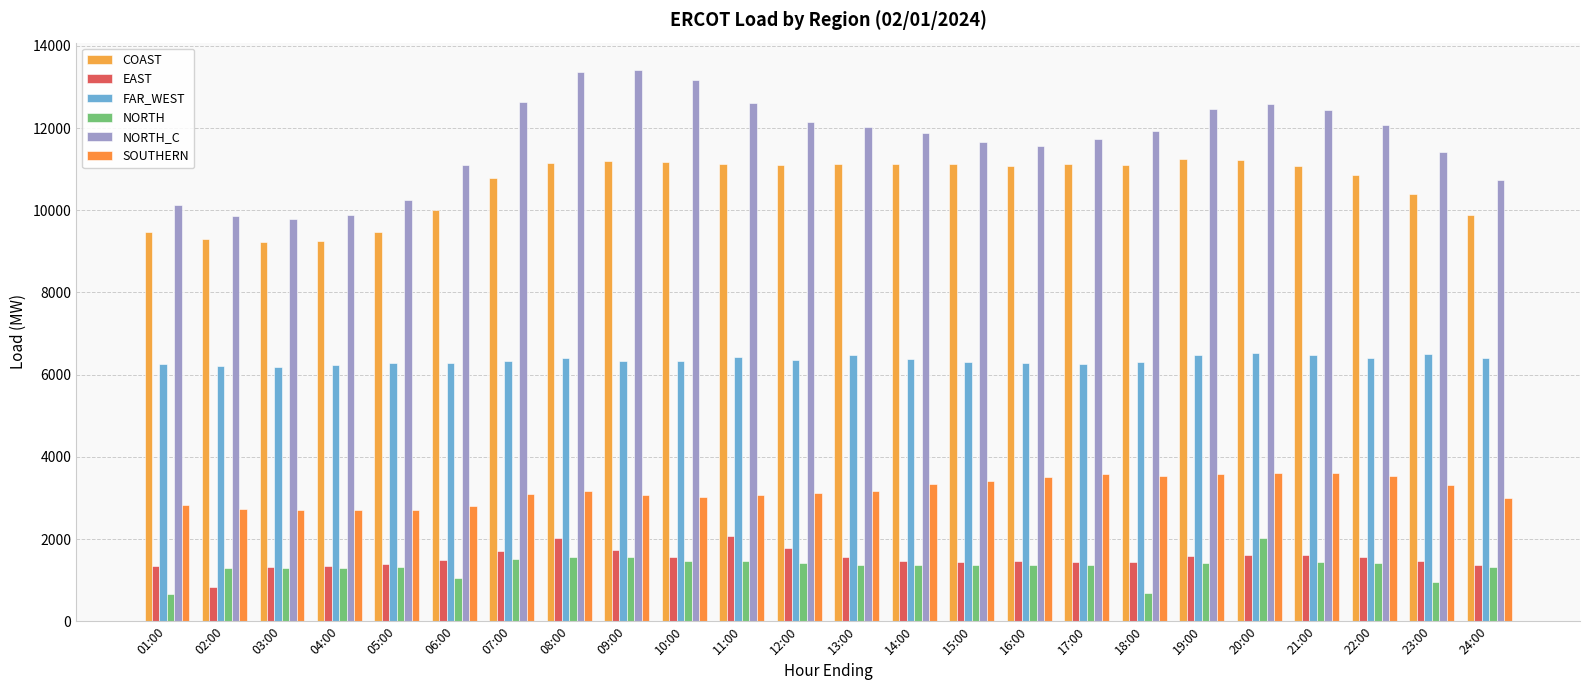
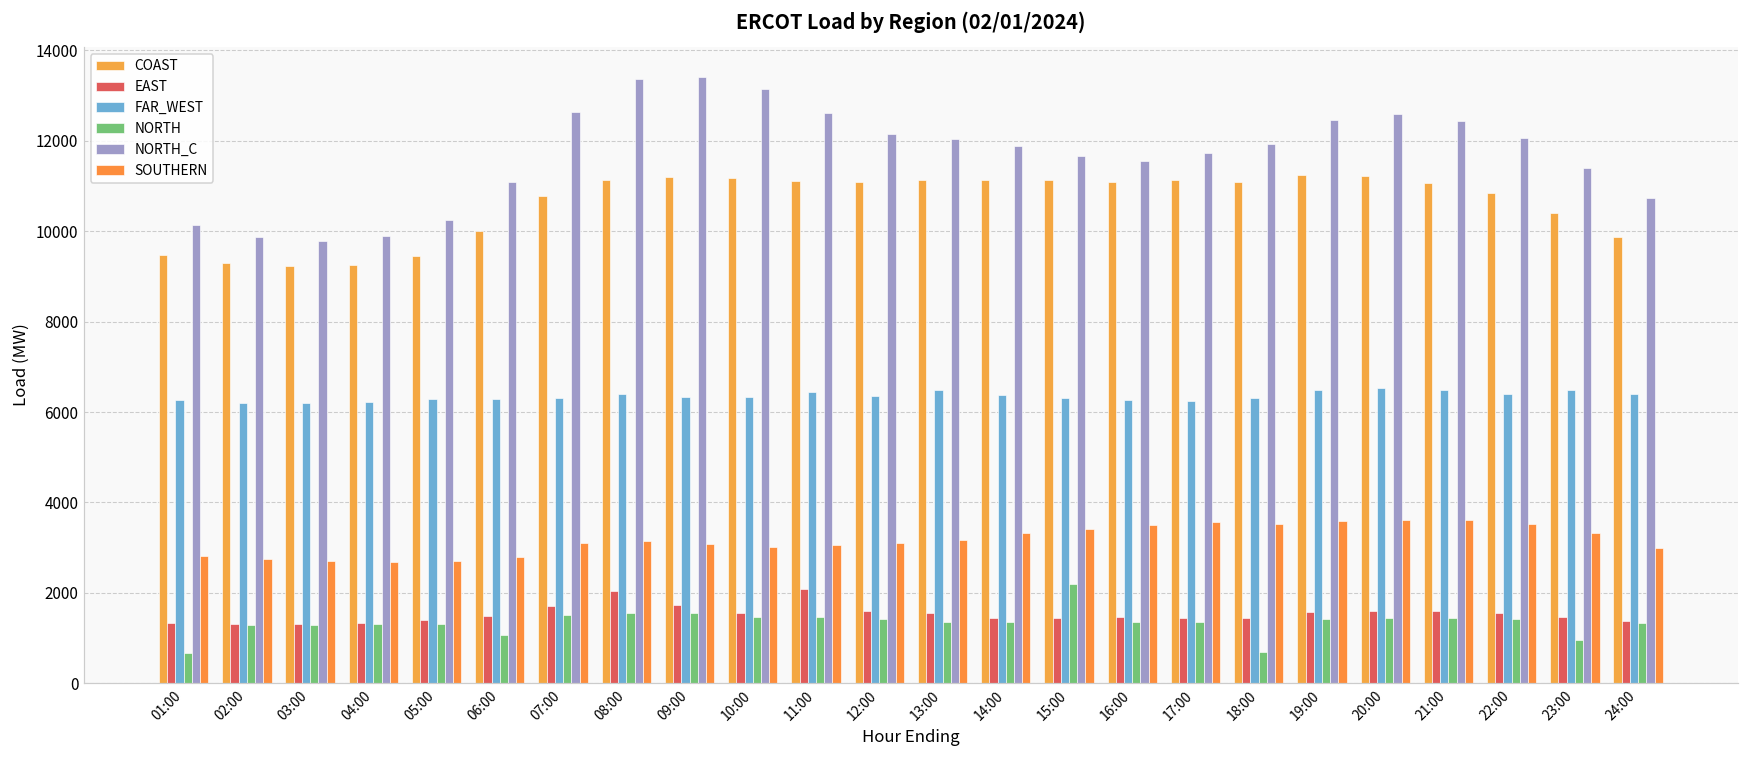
EAST, 02:00: 800 -> 1300
EAST, 12:00: 1800 -> 1600
NORTH, 15:00: 1400 -> 2200
NORTH, 20:00: 2000 -> 1400
